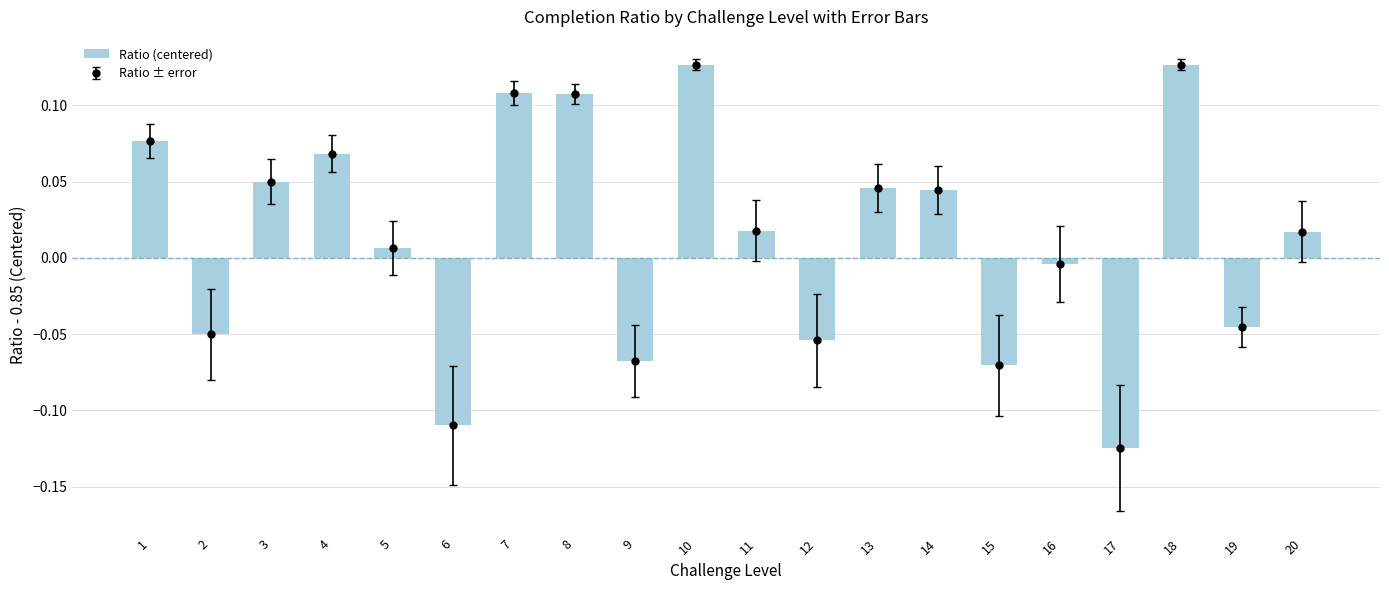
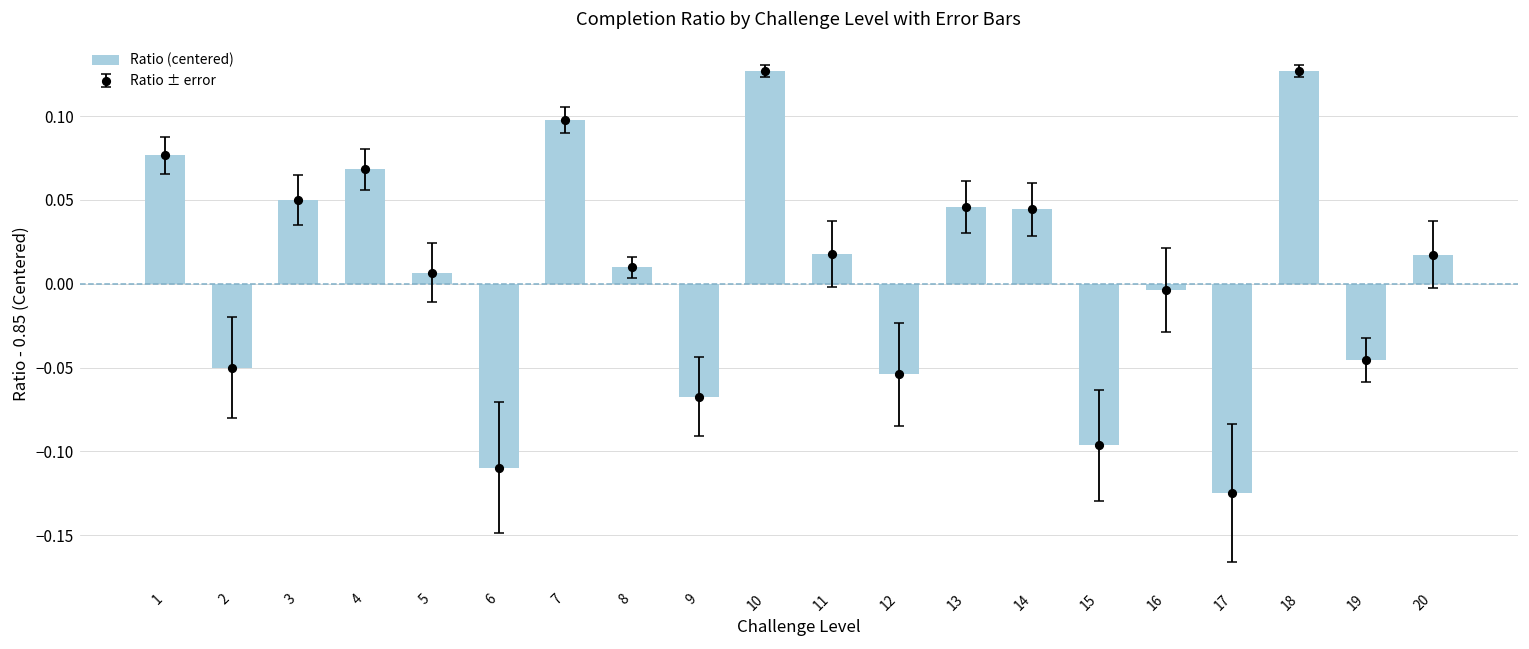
Ratio (centered), 7: 0.108 -> 0.098
Ratio (centered), 8: 0.108 -> 0.010
Ratio (centered), 15: -0.071 -> -0.096
